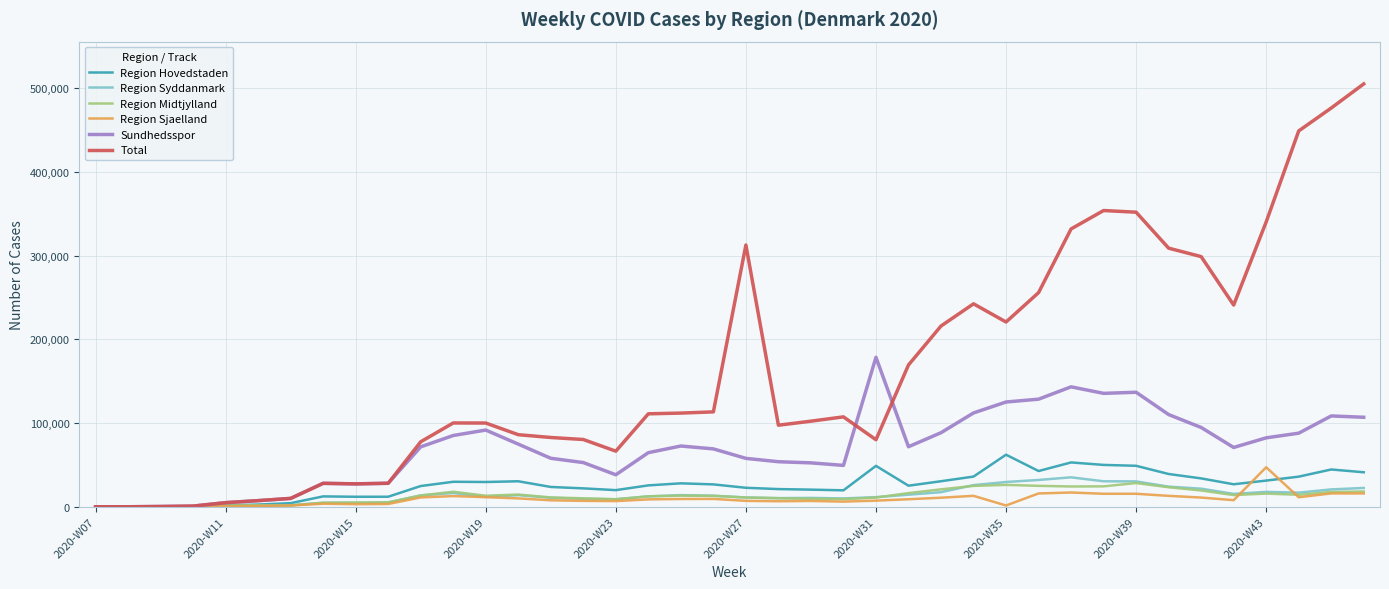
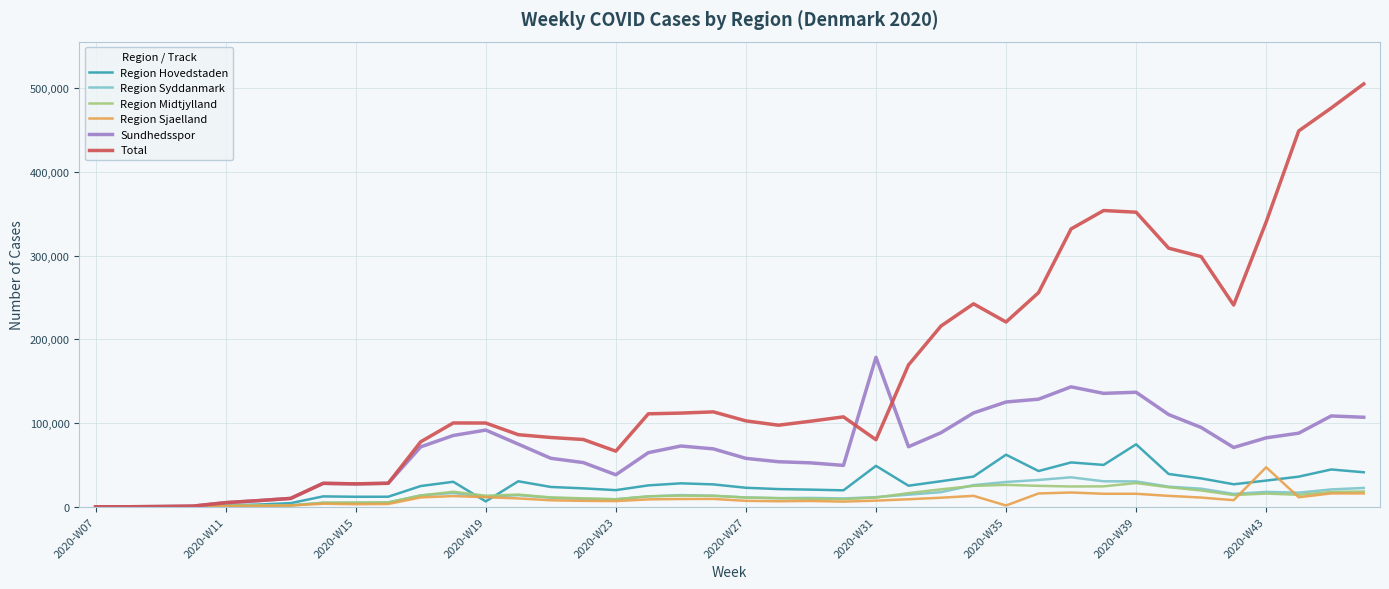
Region Hovedstaden, 2020-W19: 30,000 -> 10,000
Total, 2020-W27: 310,000 -> 100,000
Region Hovedstaden, 2020-W39: 50,000 -> 70,000
